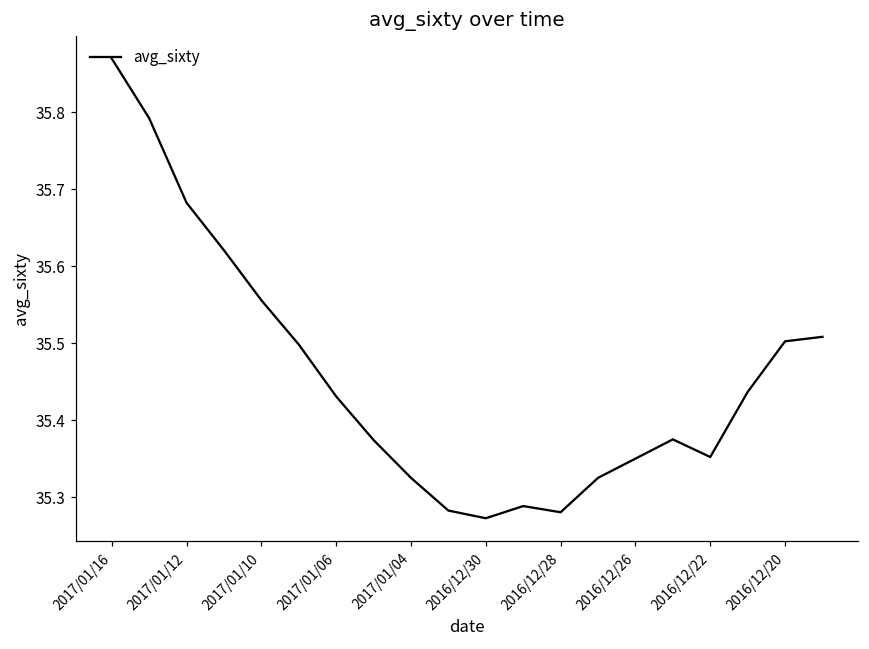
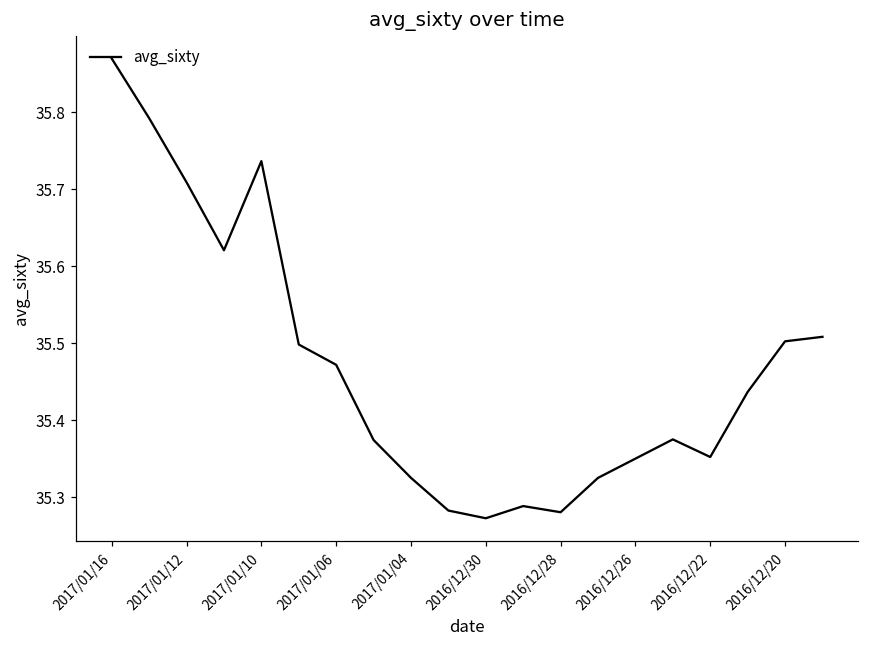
2017/01/12: 35.68 -> 35.71
2017/01/10: 35.56 -> 35.74
2017/01/06: 35.43 -> 35.47
